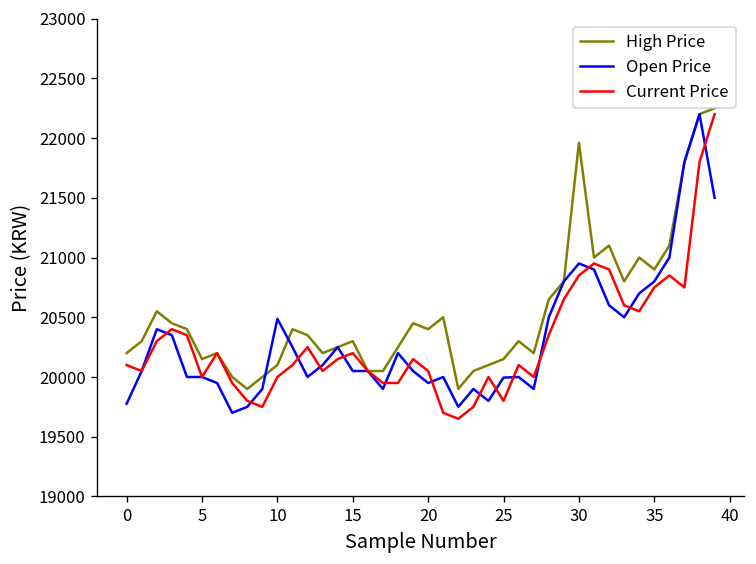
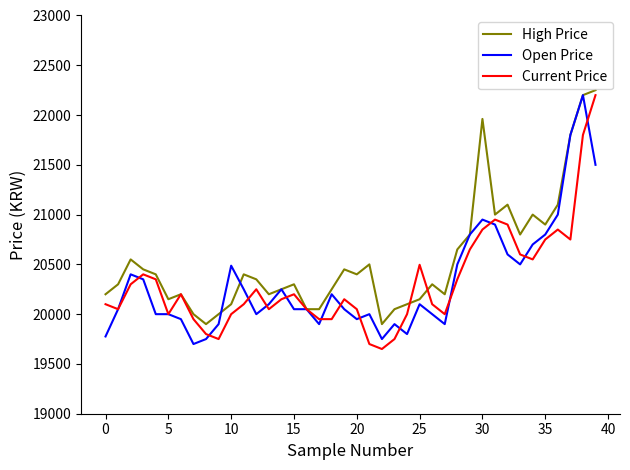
Open Price, 25: 20000 -> 20100
Current Price, 25: 19800 -> 20500
